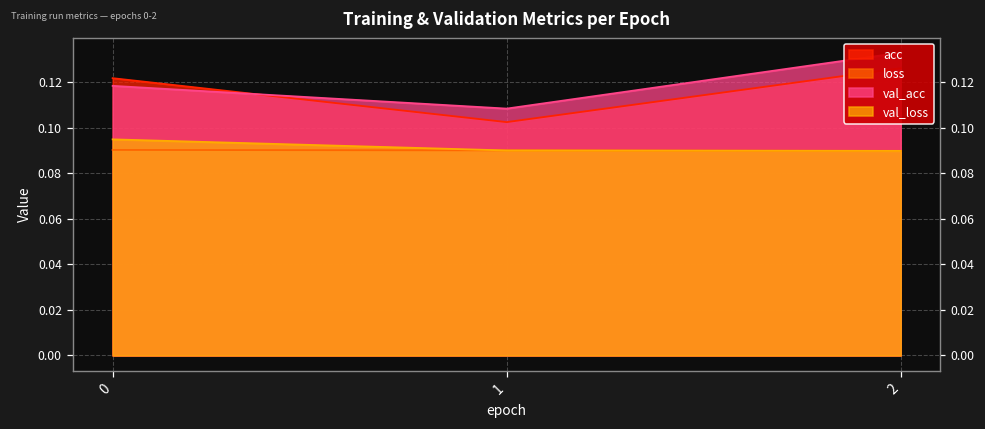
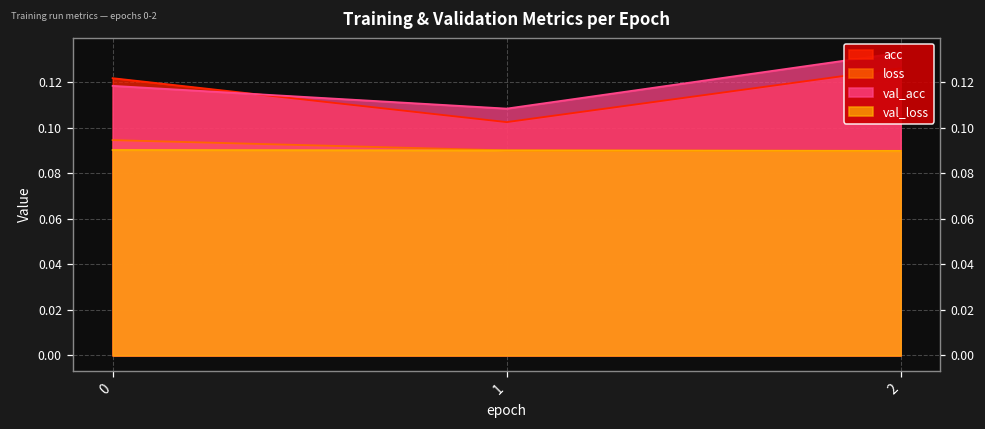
loss, 0: 0.090 -> 0.095
val_loss, 0: 0.095 -> 0.090
